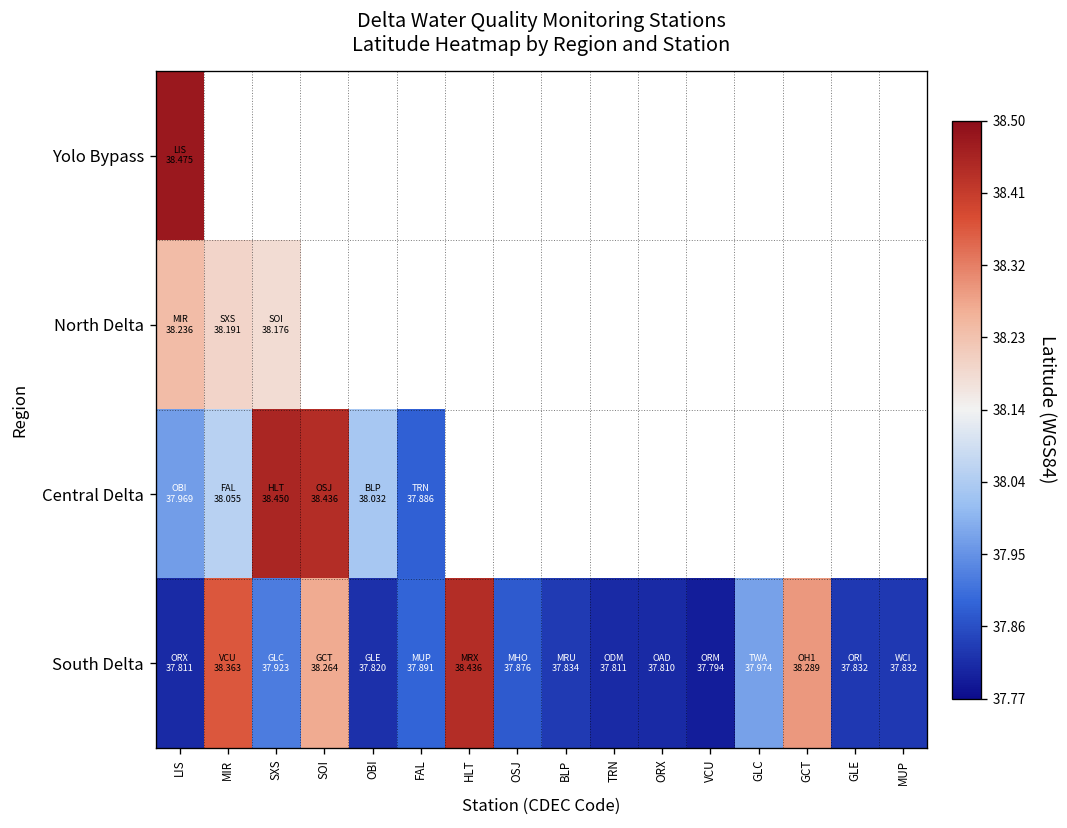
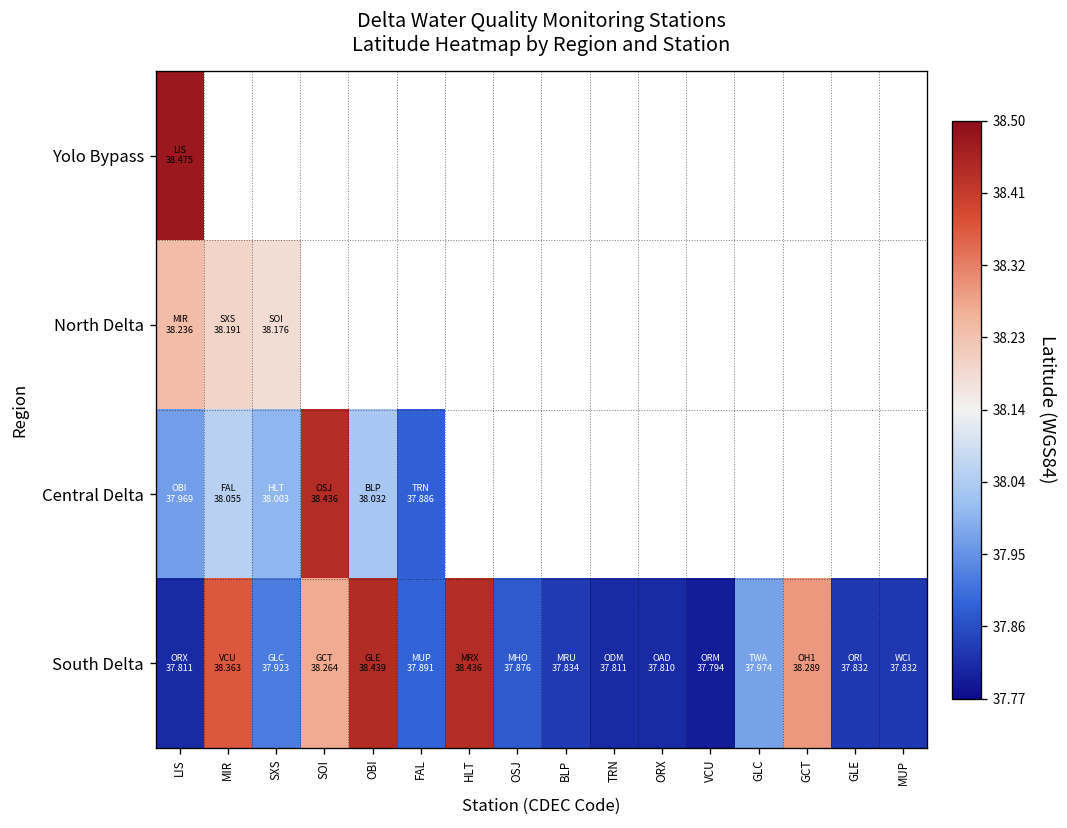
Central Delta, SXS: 38.450 -> 38.003
South Delta, OBI: 37.820 -> 38.439
